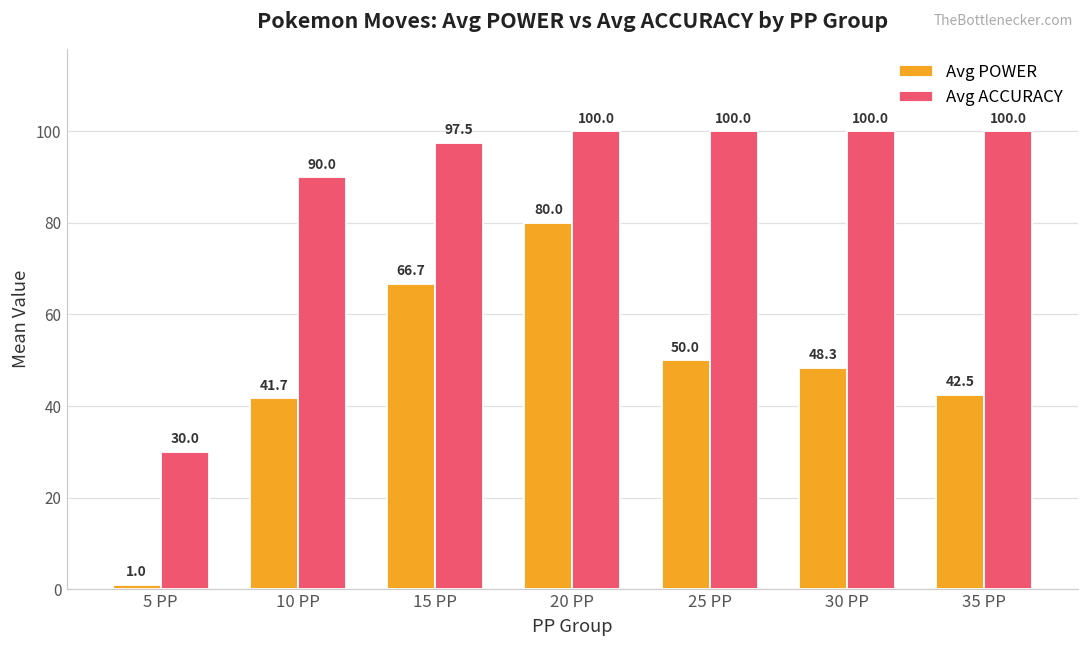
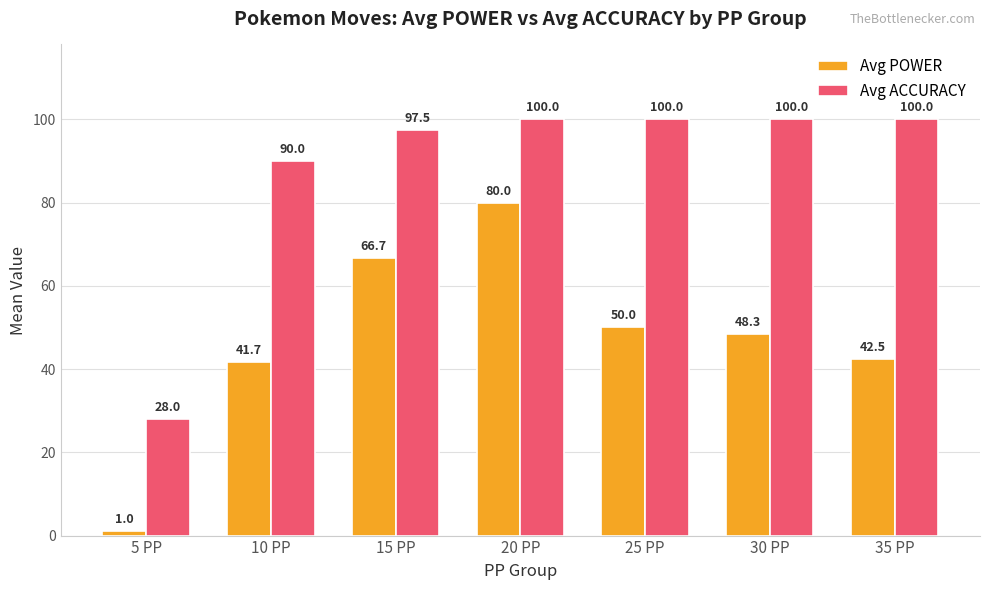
Avg ACCURACY, 5 PP: 30.0 -> 28.0
